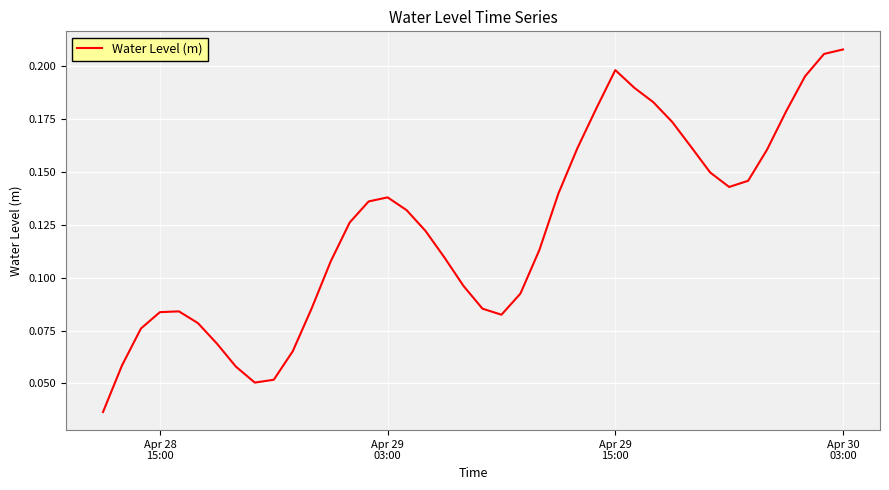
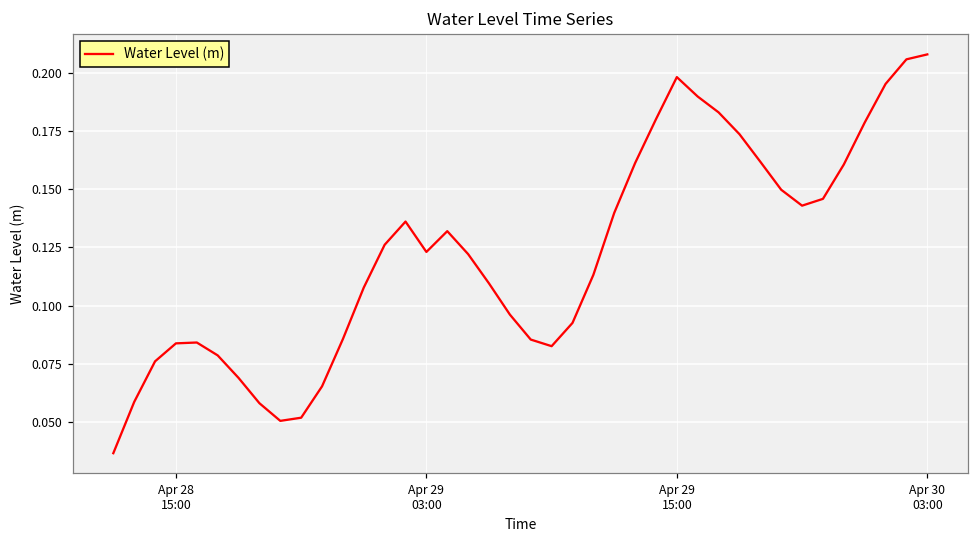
Apr 29 03:00: 0.138 -> 0.123
